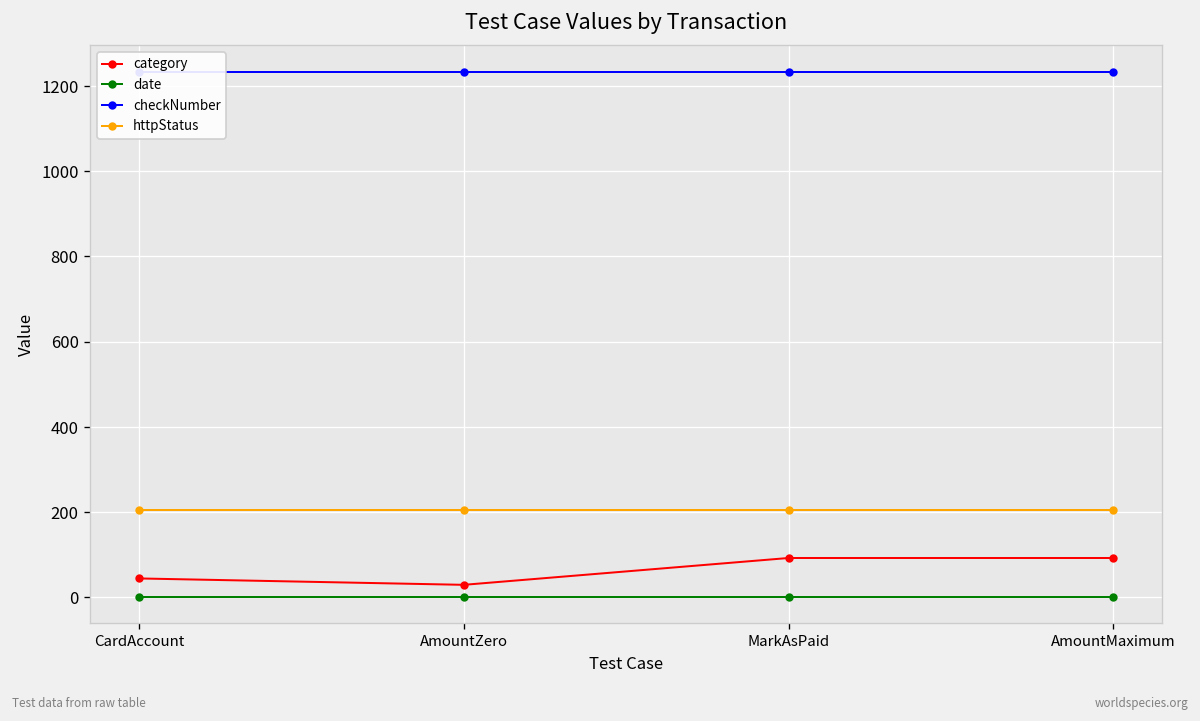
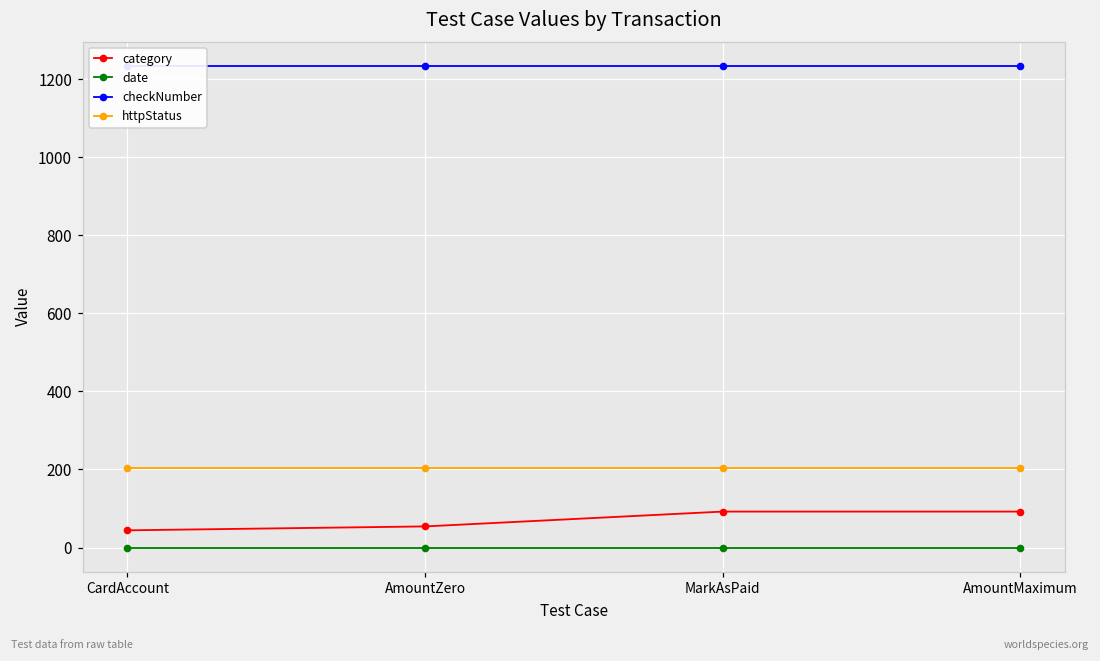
category, AmountZero: 30 -> 50
